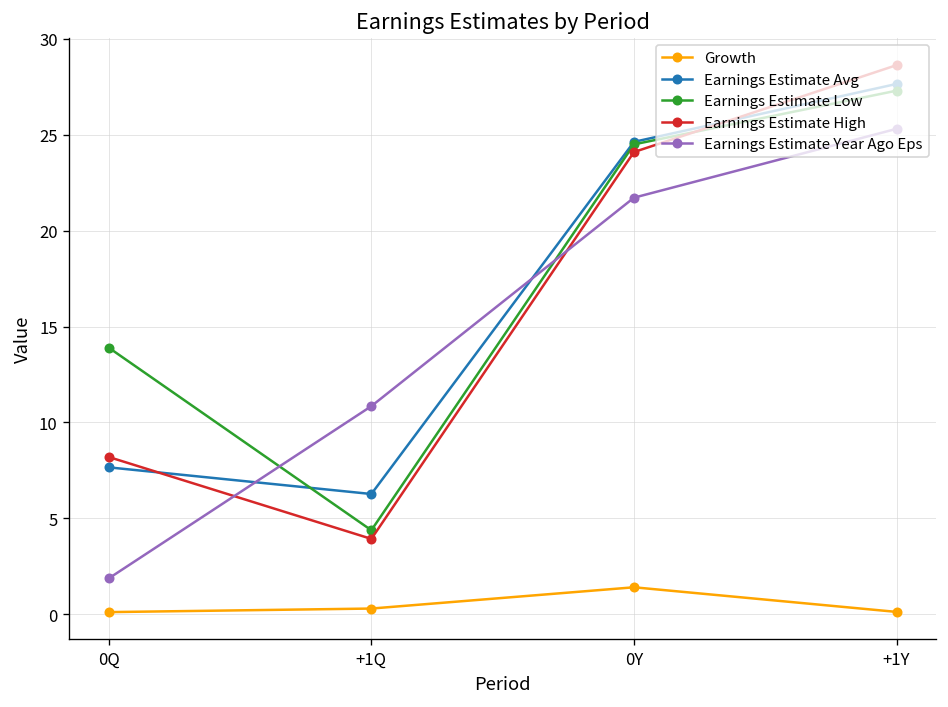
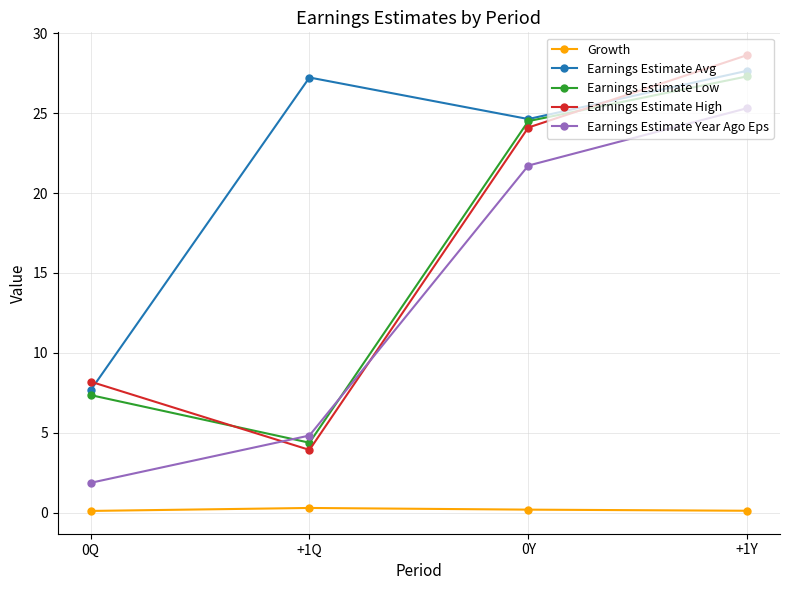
Earnings Estimate Low, 0Q: 13.9 -> 7.4
Earnings Estimate Avg, +1Q: 6.3 -> 27.2
Earnings Estimate Year Ago Eps, +1Q: 10.9 -> 4.8
Growth, 0Y: 1.4 -> 0.2
